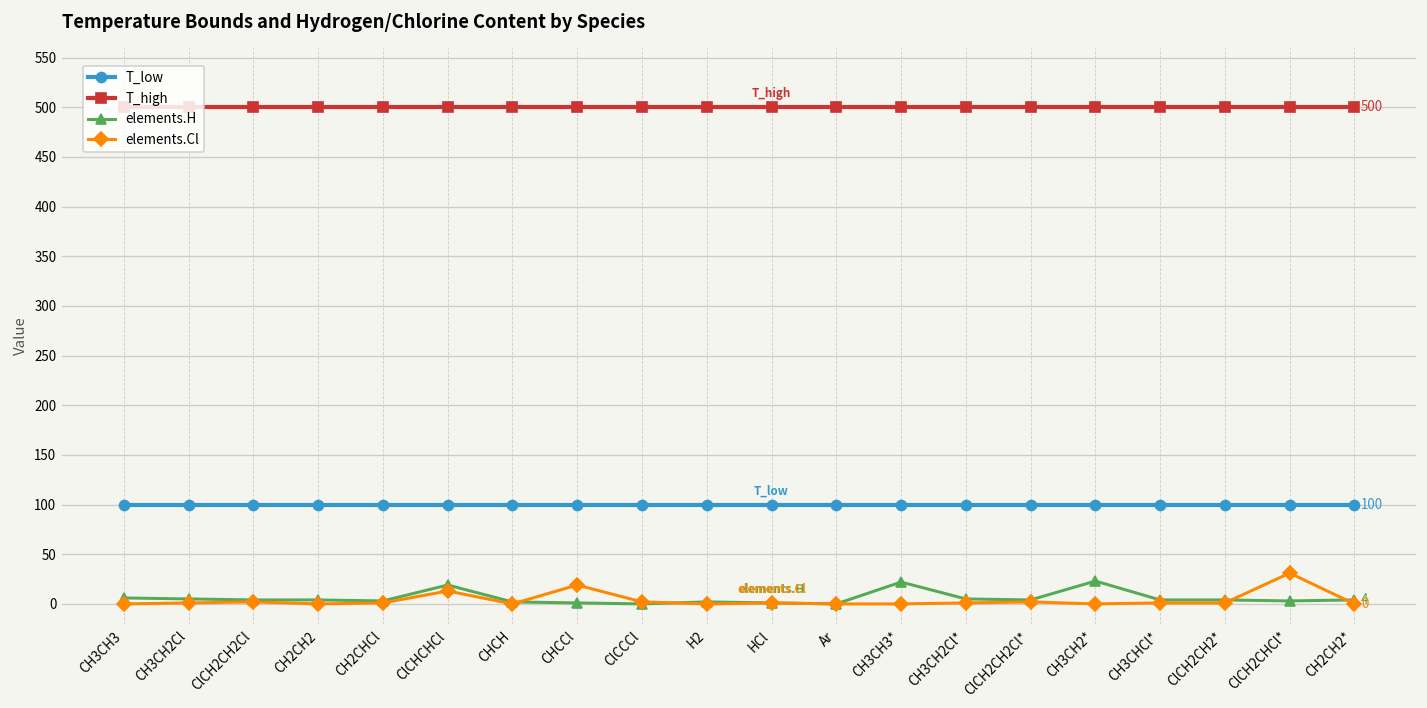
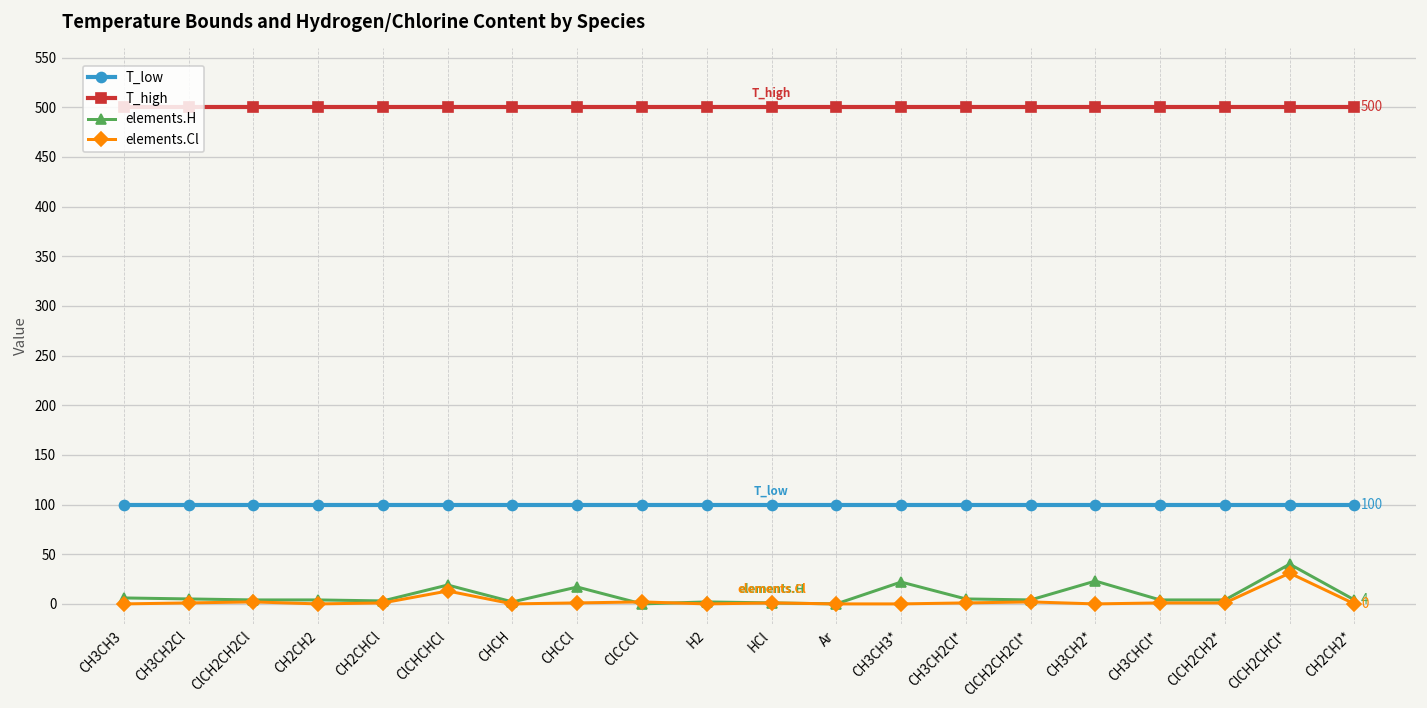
elements.H, CHCCl: 0 -> 20
elements.Cl, CHCCl: 20 -> 0
elements.H, ClCH2CHCl*: 0 -> 40
